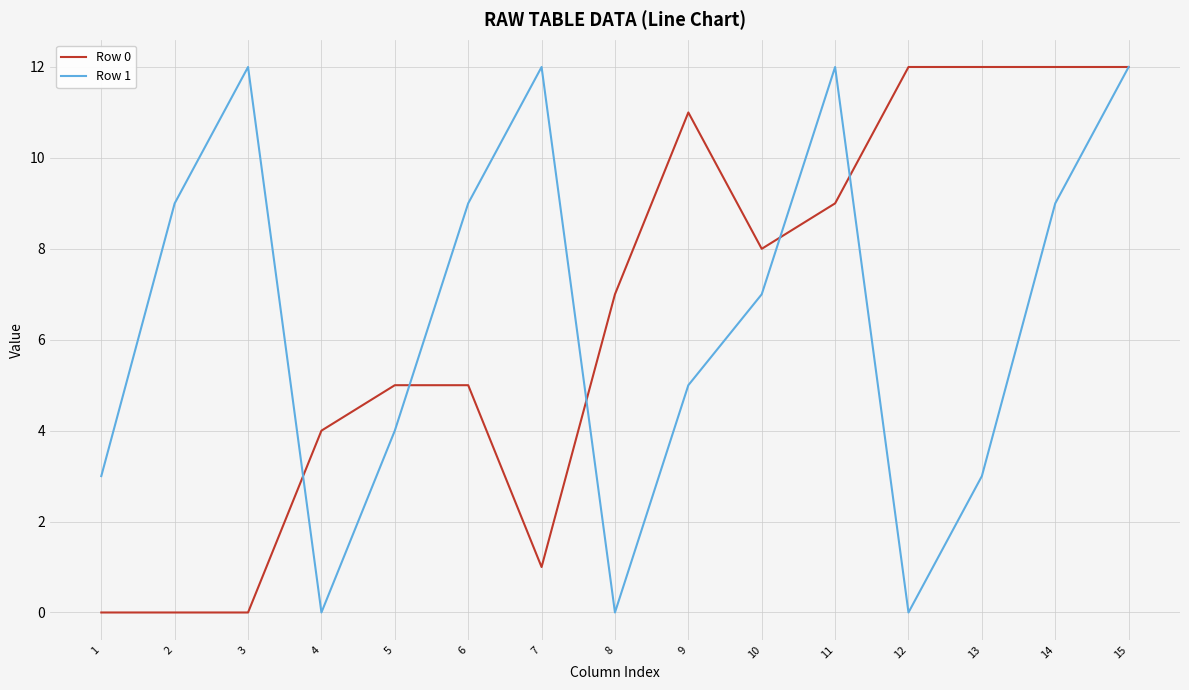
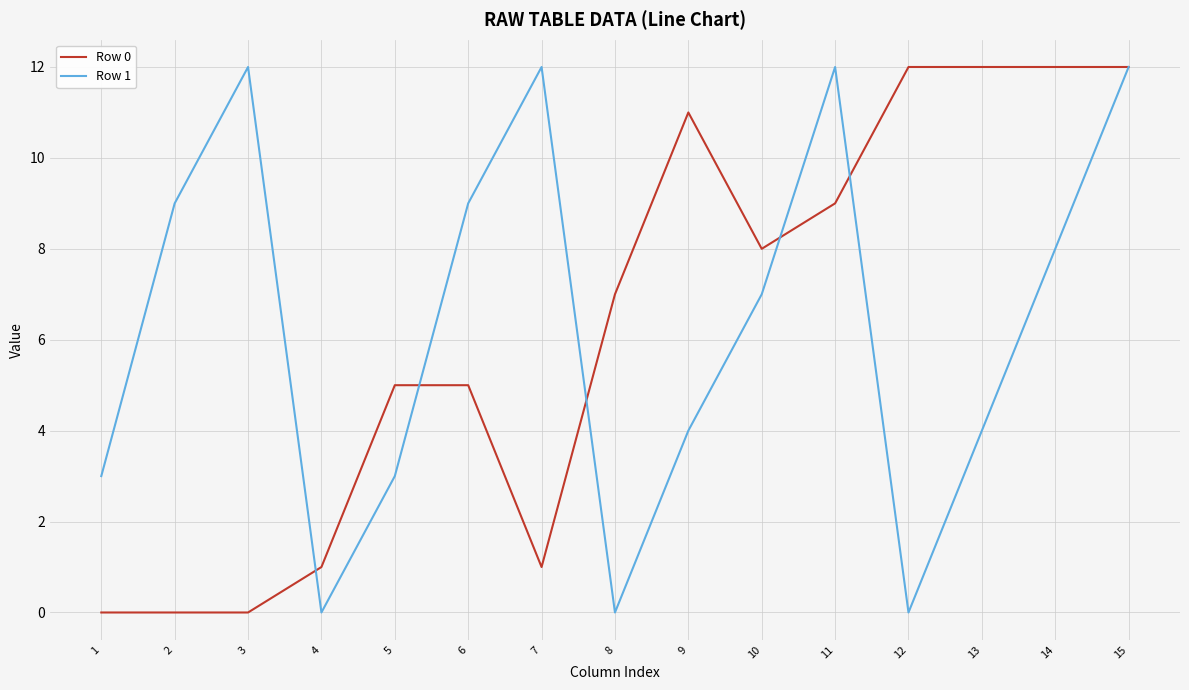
Row 0, 4: 4 -> 1
Row 1, 5: 4 -> 3
Row 1, 9: 5 -> 4
Row 1, 13: 3 -> 4
Row 1, 14: 9 -> 8
